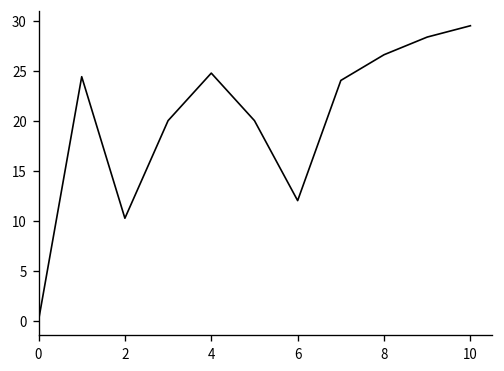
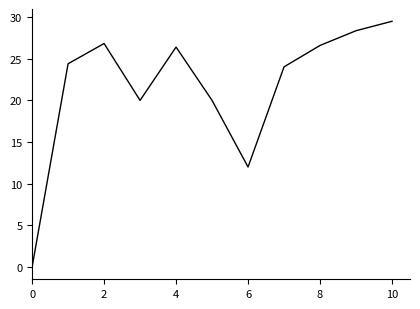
2: 10 -> 27
4: 25 -> 26
